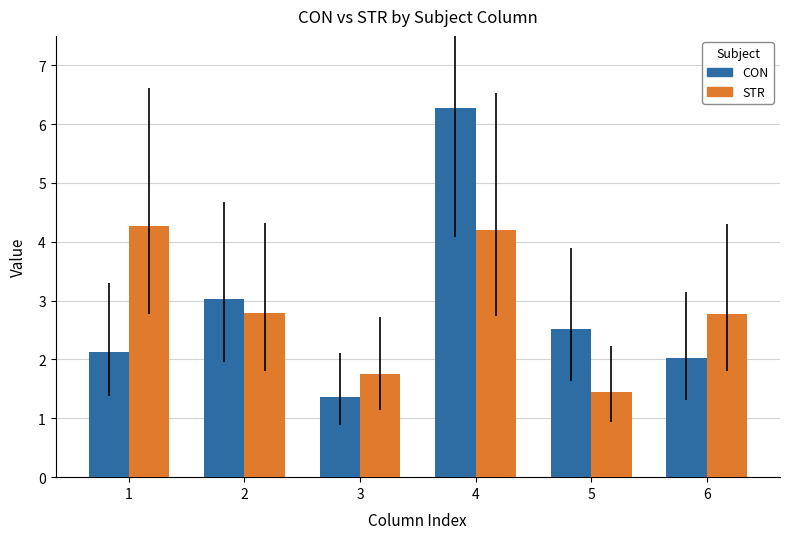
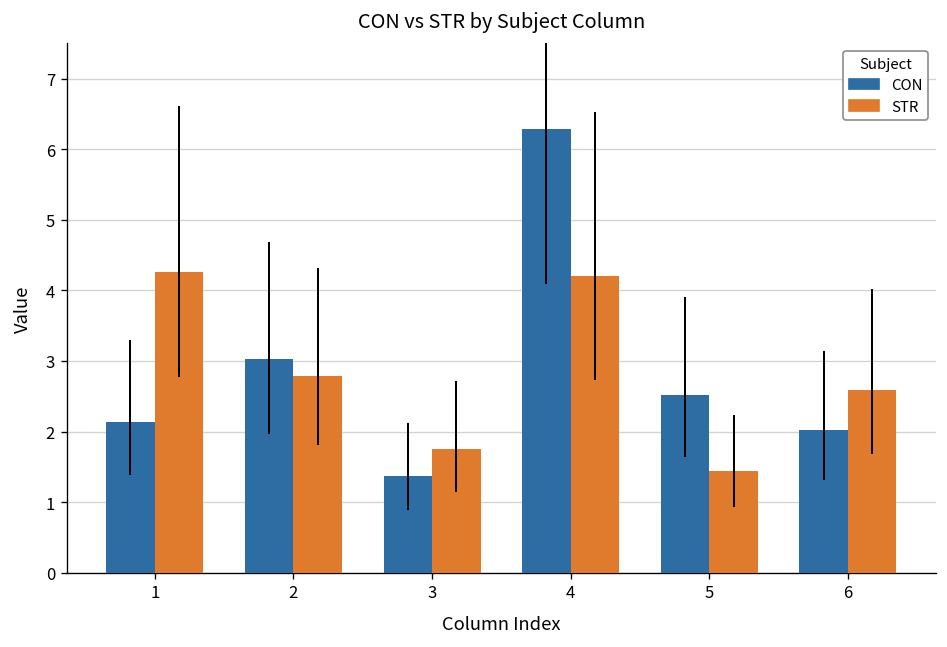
STR, 6: 2.8 -> 2.6
